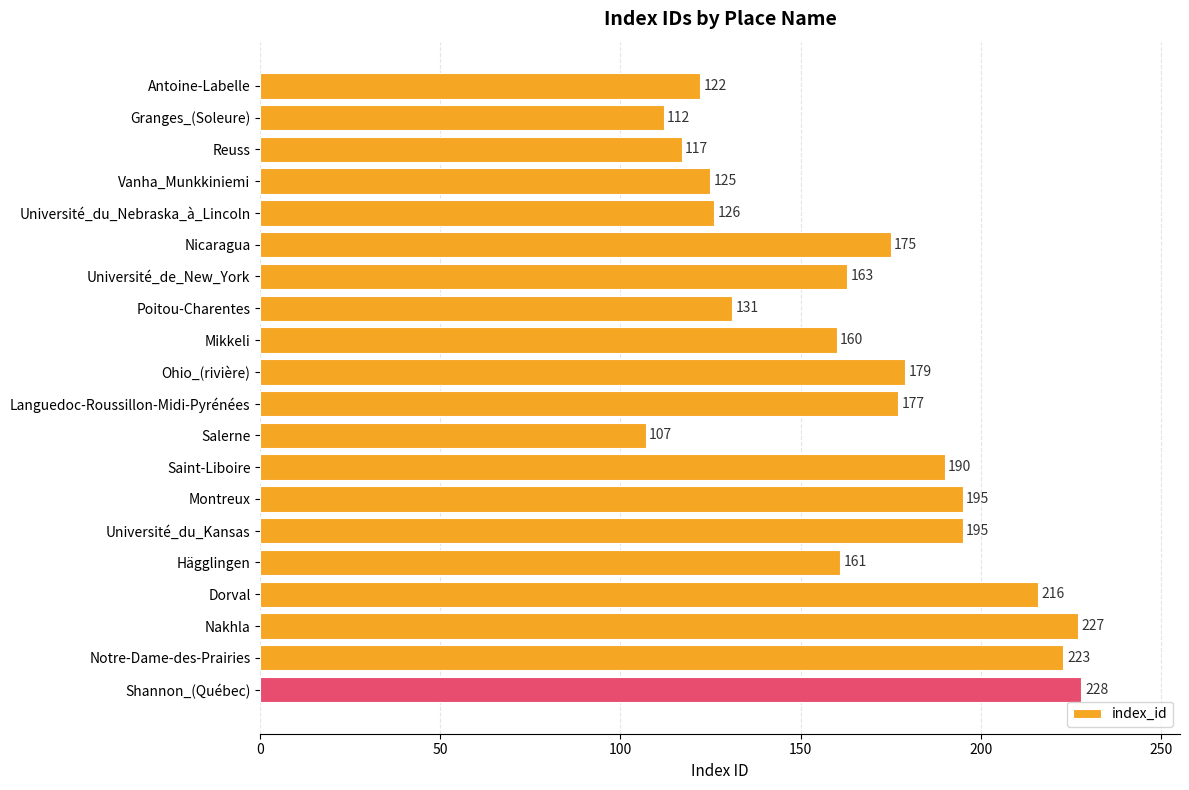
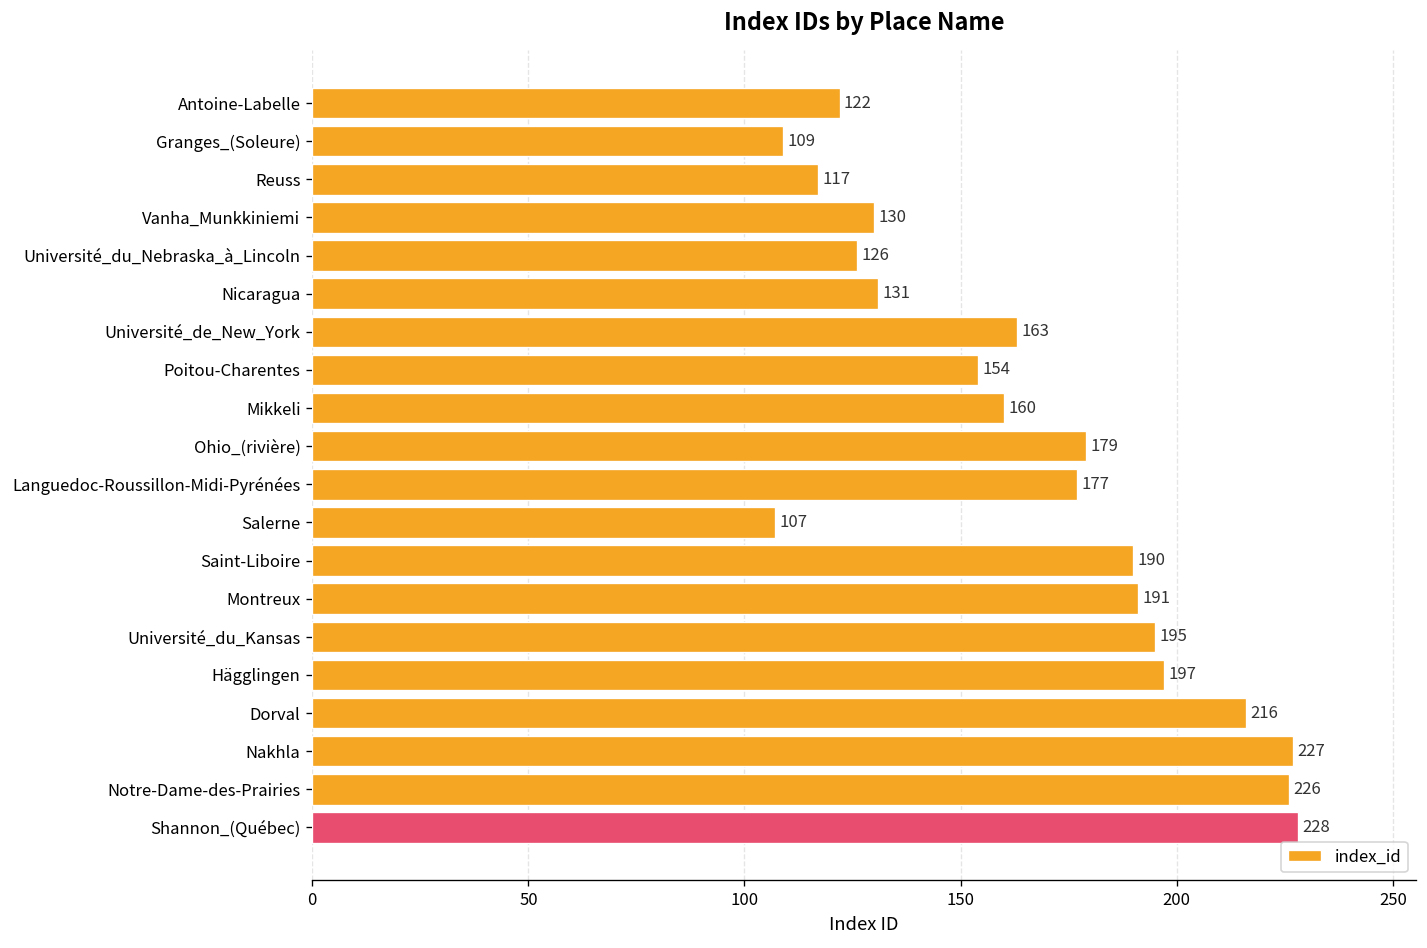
Granges_(Soleure): 112 -> 109
Vanha_Munkkiniemi: 125 -> 130
Nicaragua: 175 -> 131
Poitou-Charentes: 131 -> 154
Montreux: 195 -> 191
Hägglingen: 161 -> 197
Notre-Dame-des-Prairies: 223 -> 226
